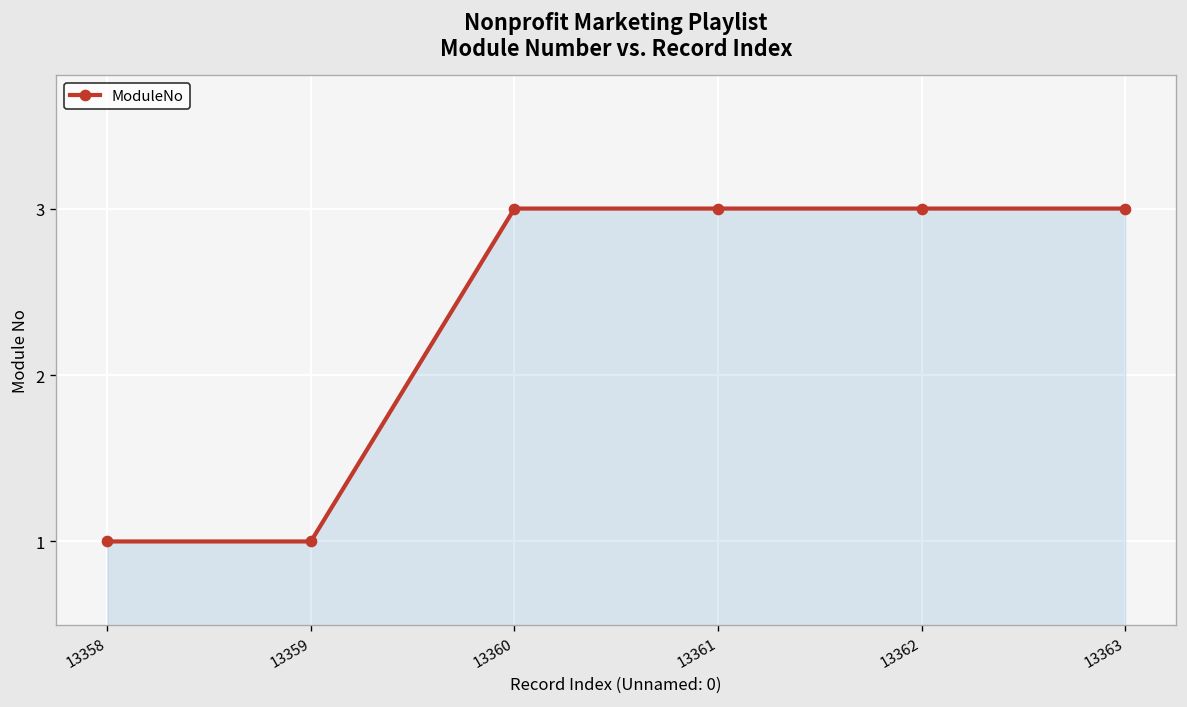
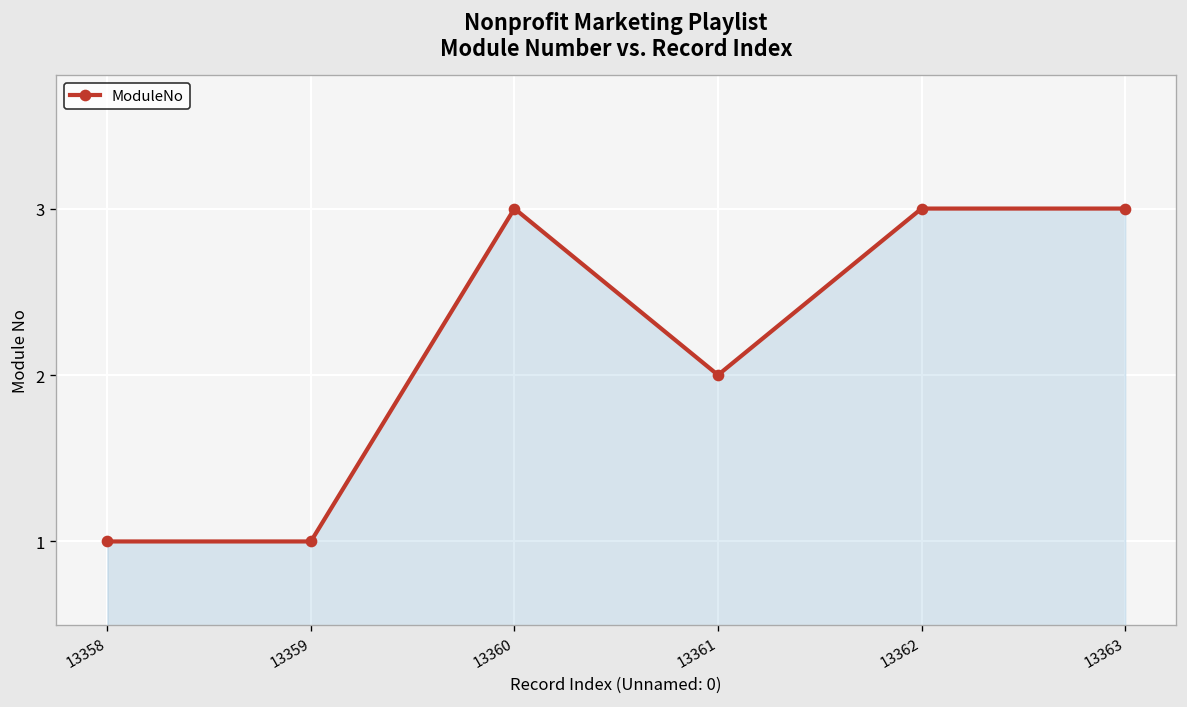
13361: 3 -> 2
